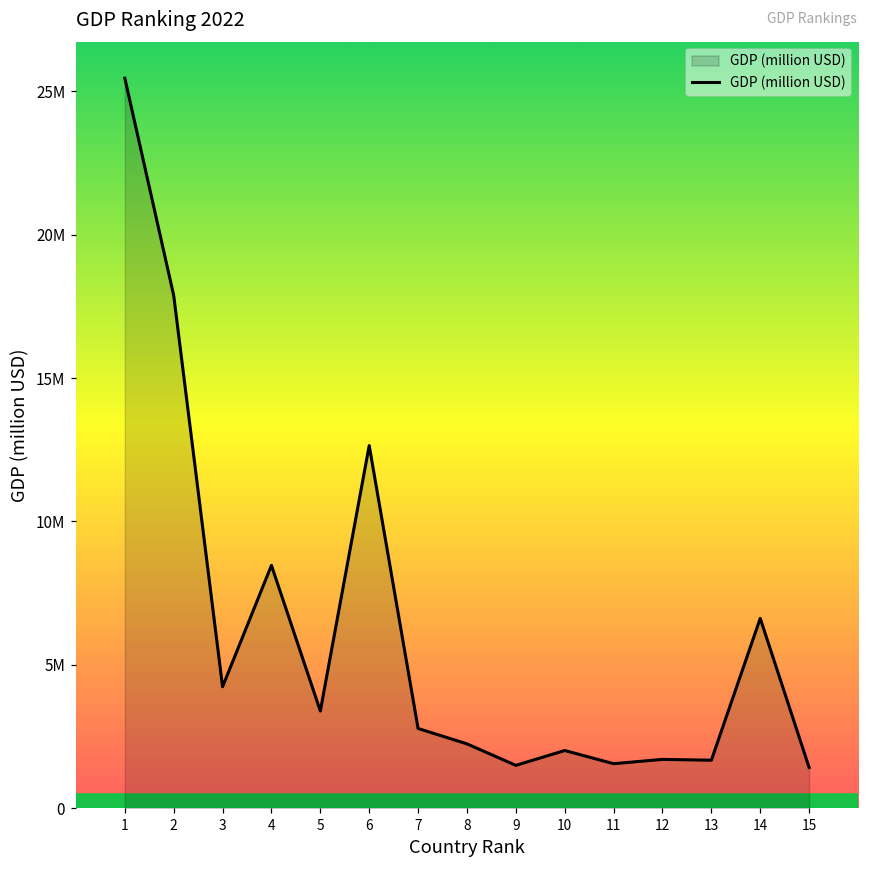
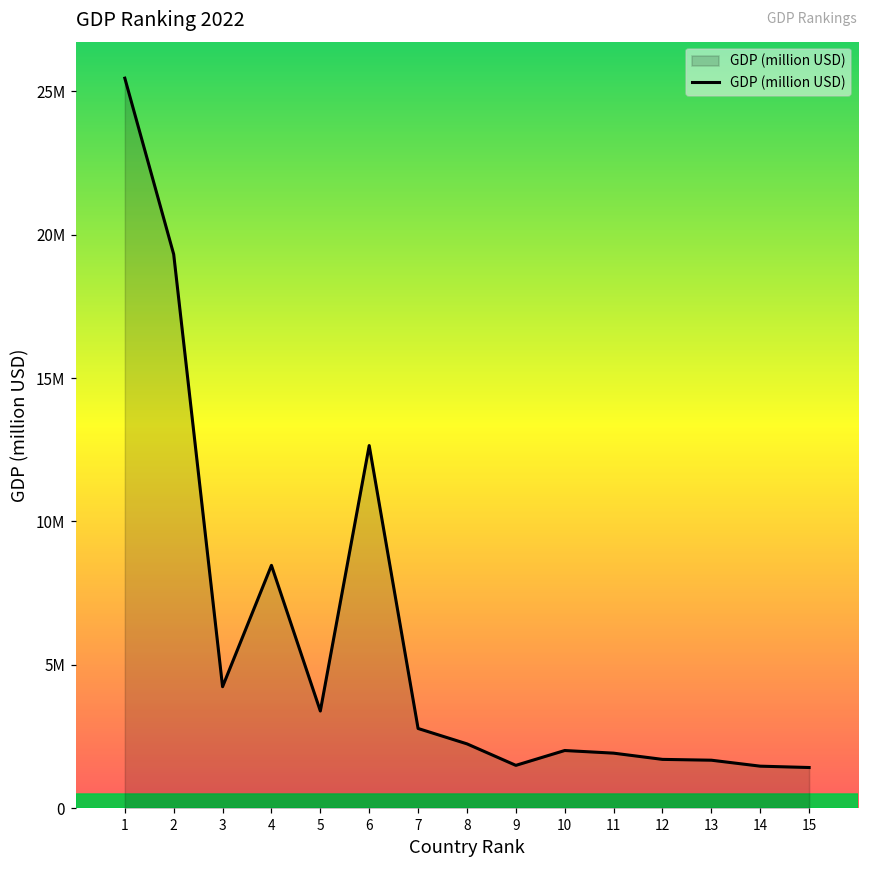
2: 17900000 -> 19300000
11: 1600000 -> 1900000
14: 6600000 -> 1500000
